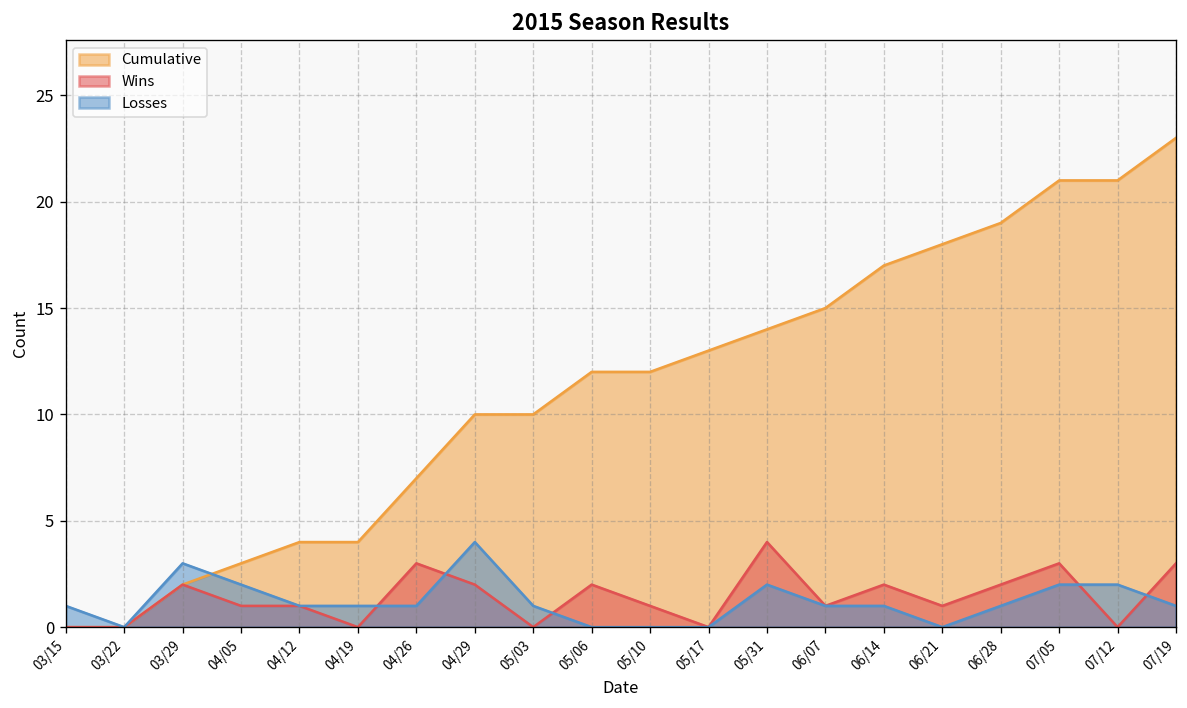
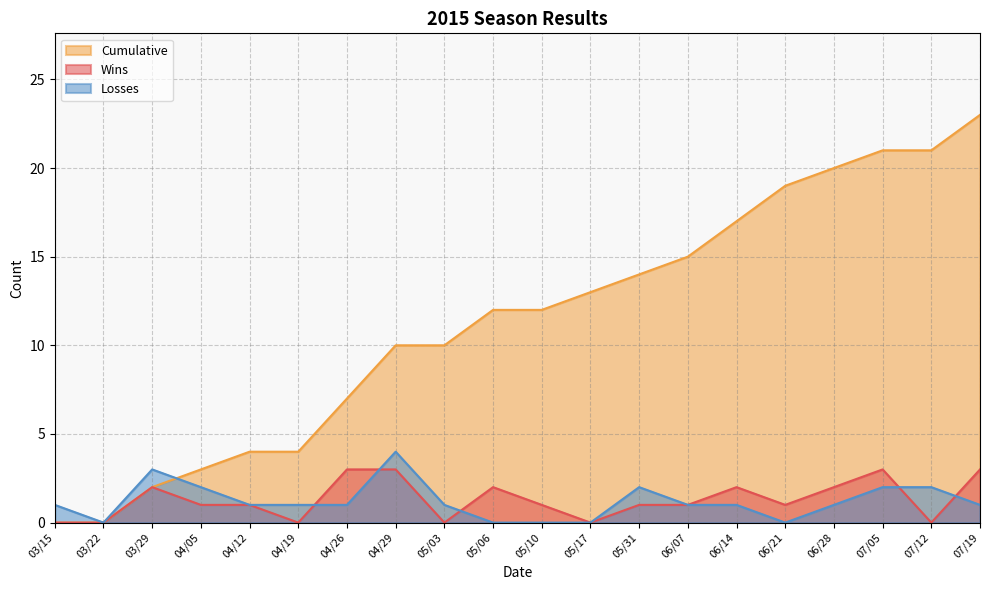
Wins, 04/29: 2 -> 3
Wins, 05/31: 4 -> 1
Cumulative, 06/21: 18 -> 19
Cumulative, 06/28: 19 -> 20
